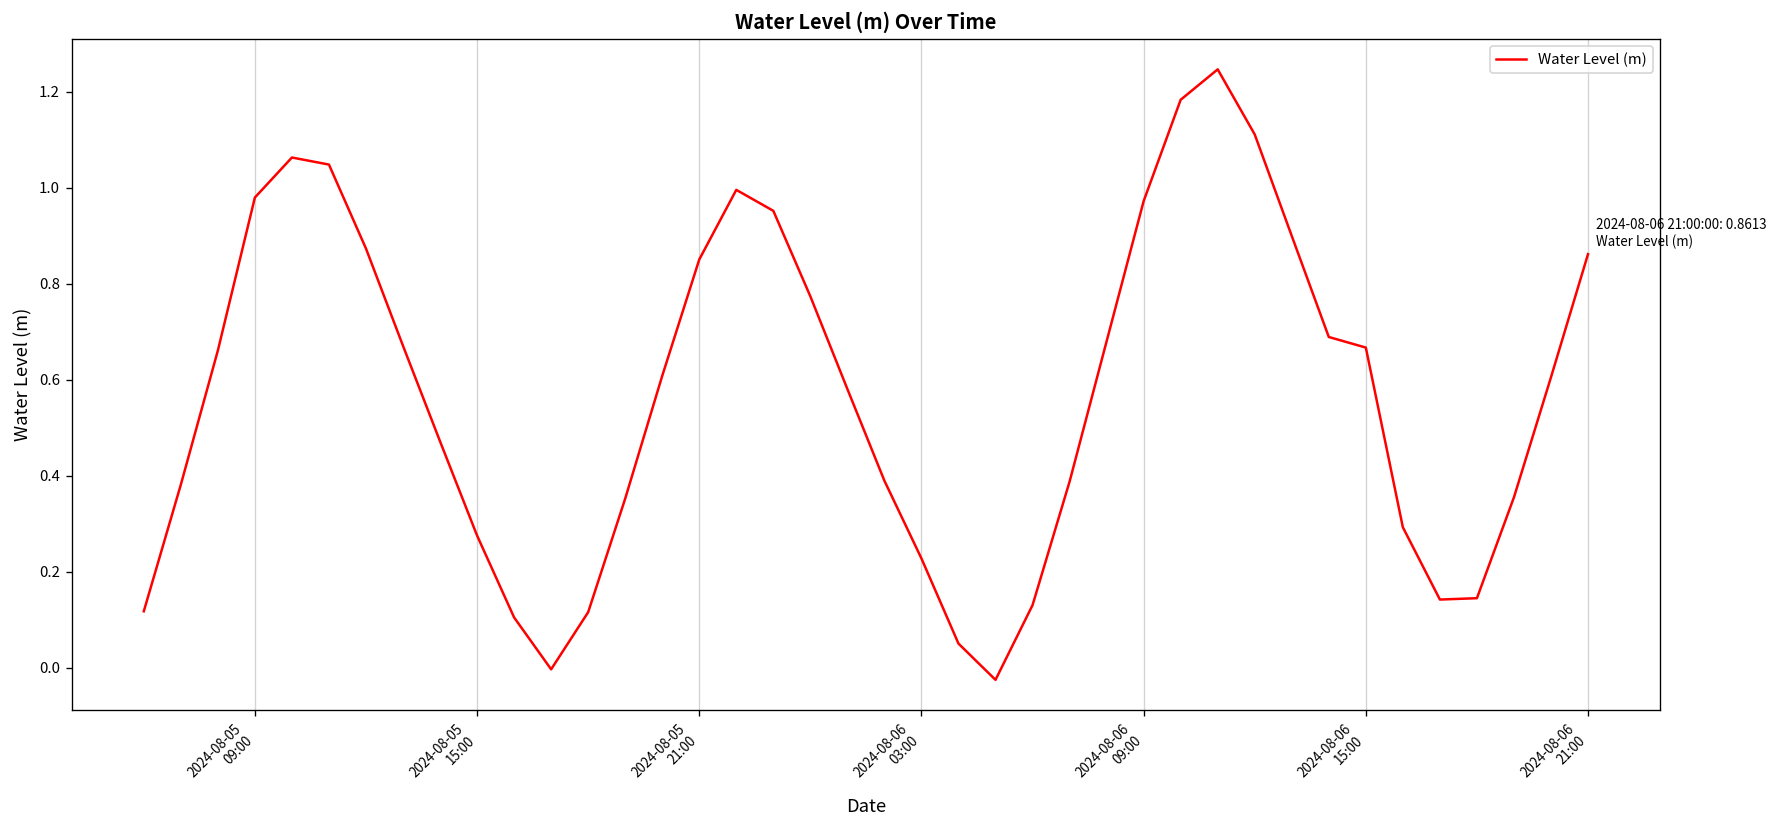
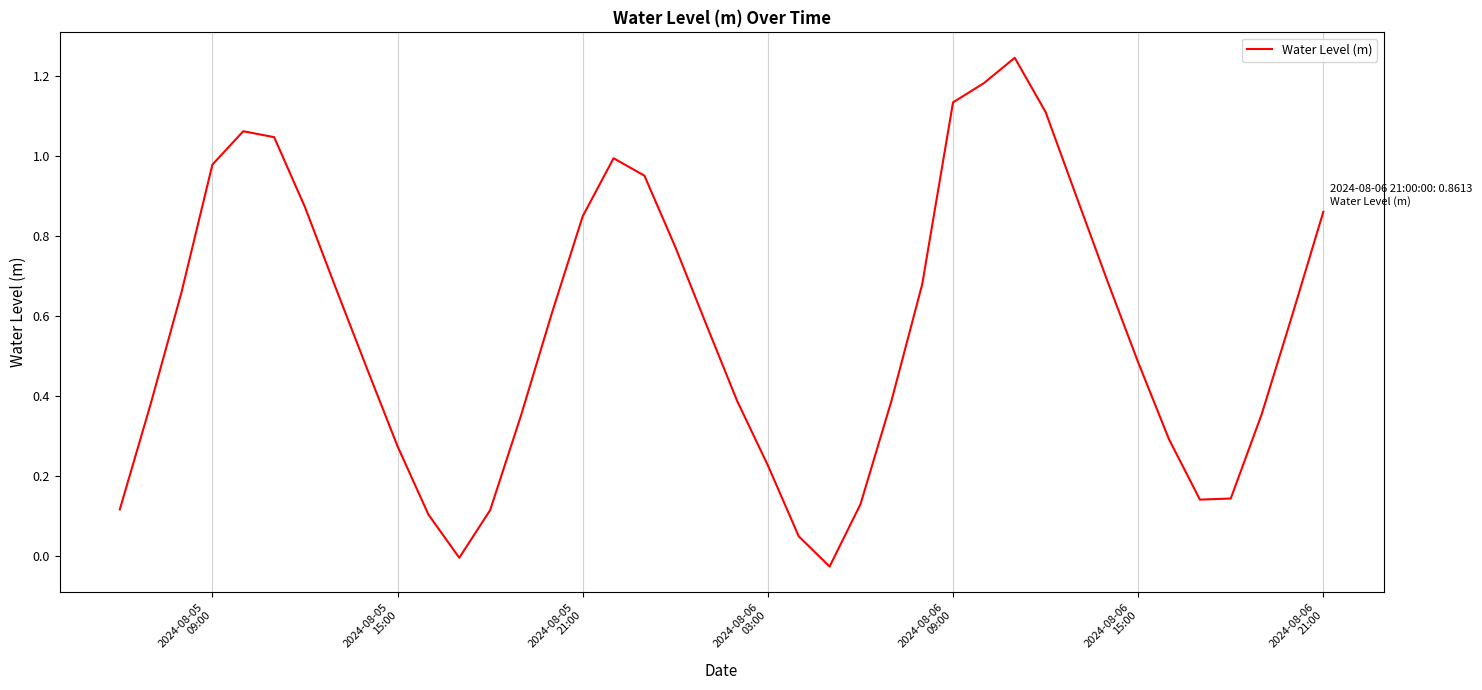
2024-08-06 09:00: 0.97 -> 1.13
2024-08-06 15:00: 0.67 -> 0.48
